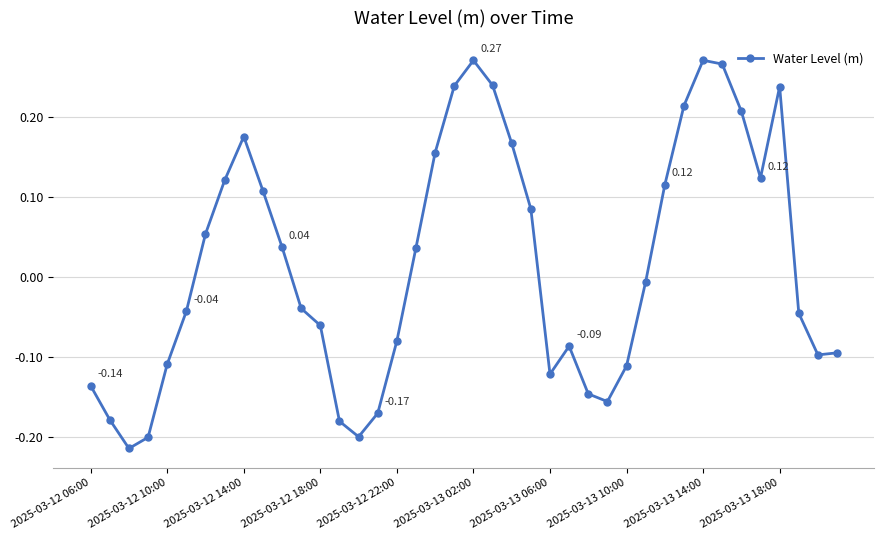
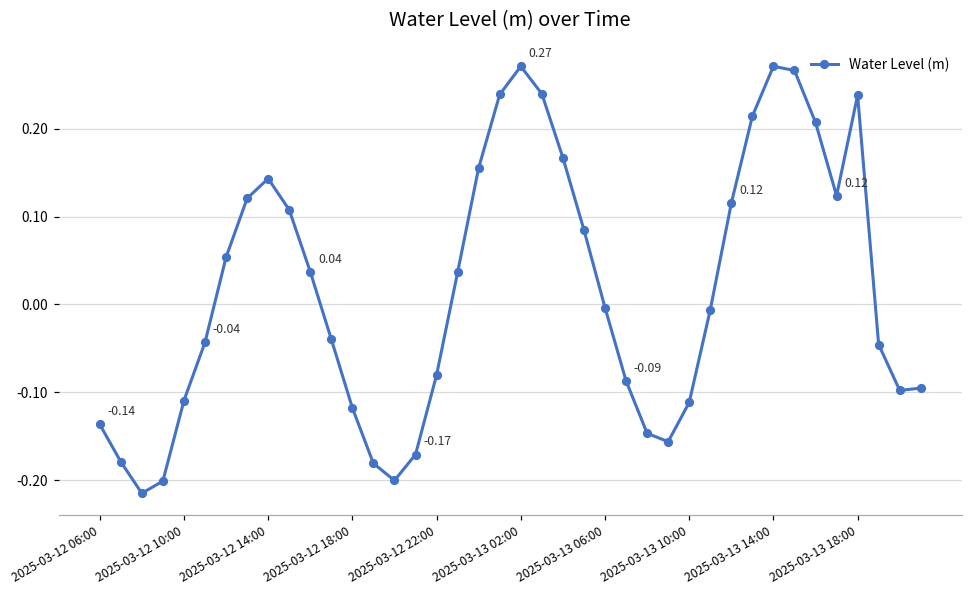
2025-03-12 14:00: 0.18 -> 0.14
2025-03-12 18:00: -0.06 -> -0.12
2025-03-13 06:00: -0.12 -> 0.00
